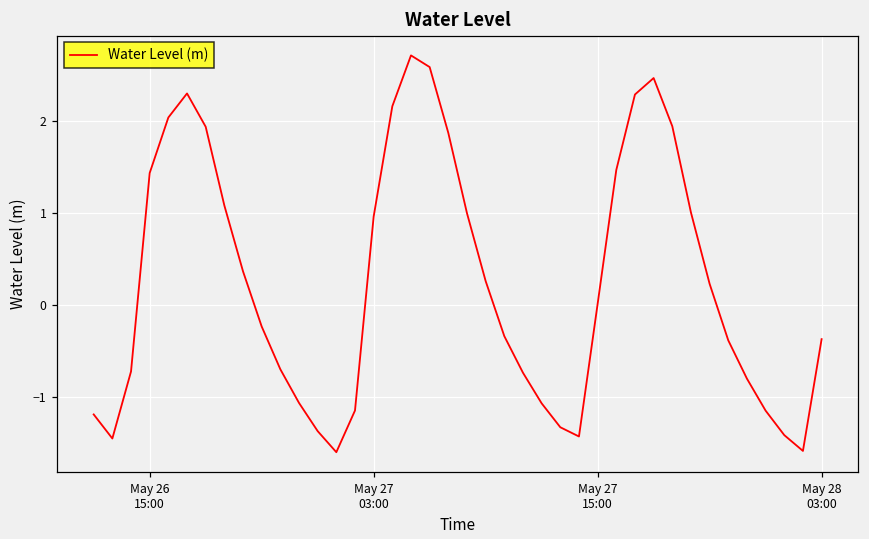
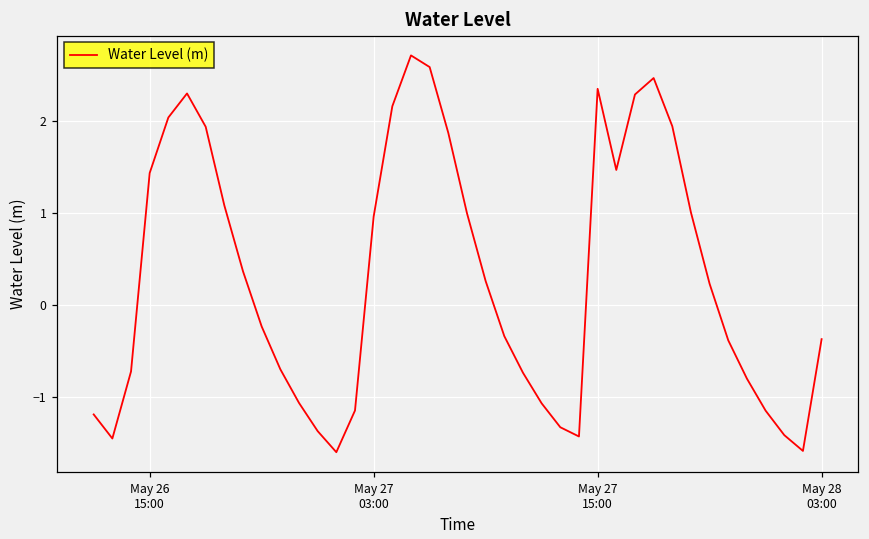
May 27 15:00: 0.0 -> 2.4
